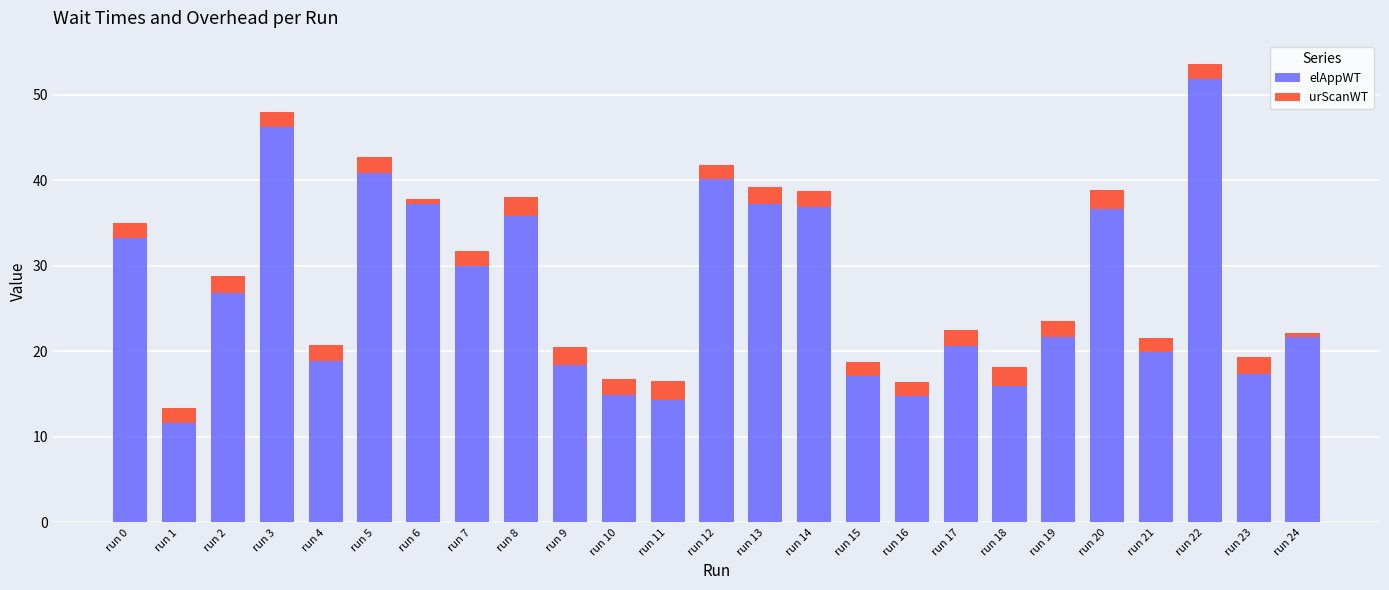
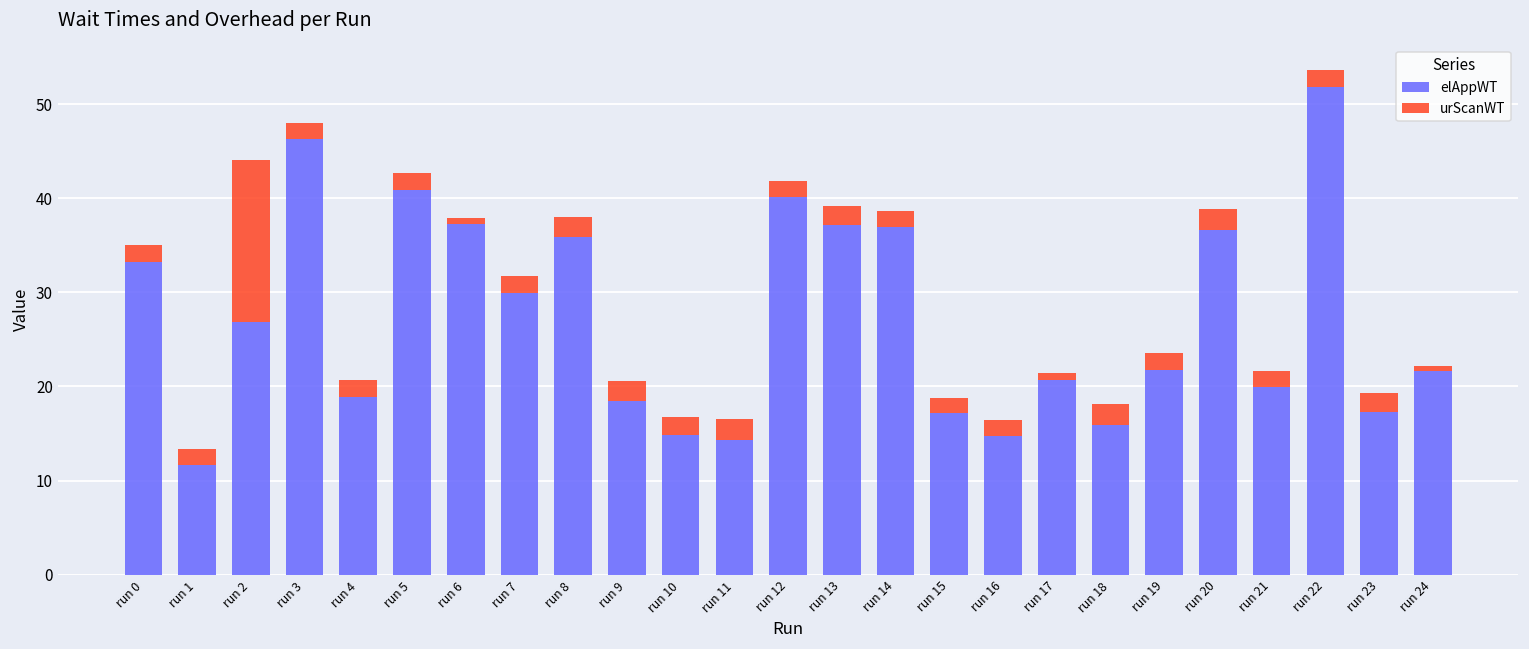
urScanWT, run 2: 2 -> 17
urScanWT, run 17: 2 -> 1
